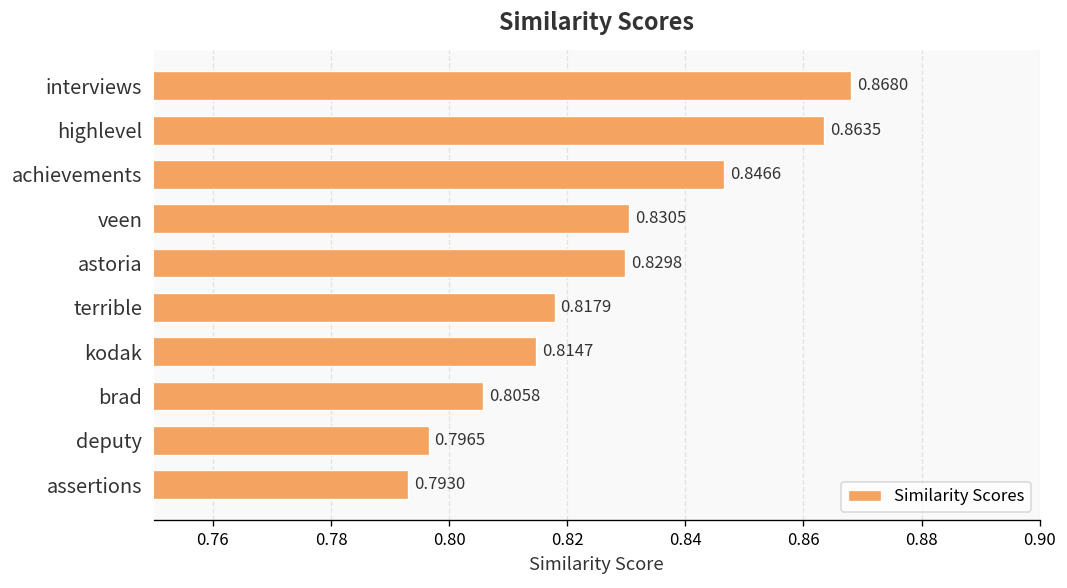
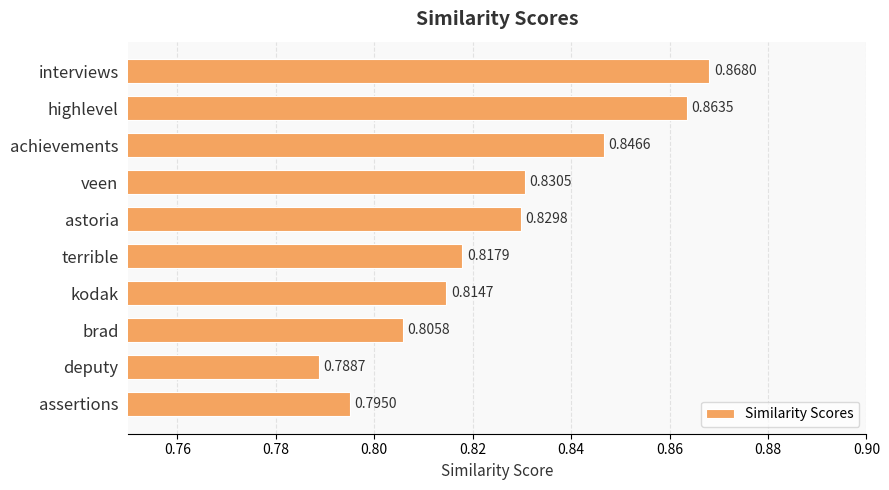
deputy: 0.7965 -> 0.7887
assertions: 0.7930 -> 0.7950
